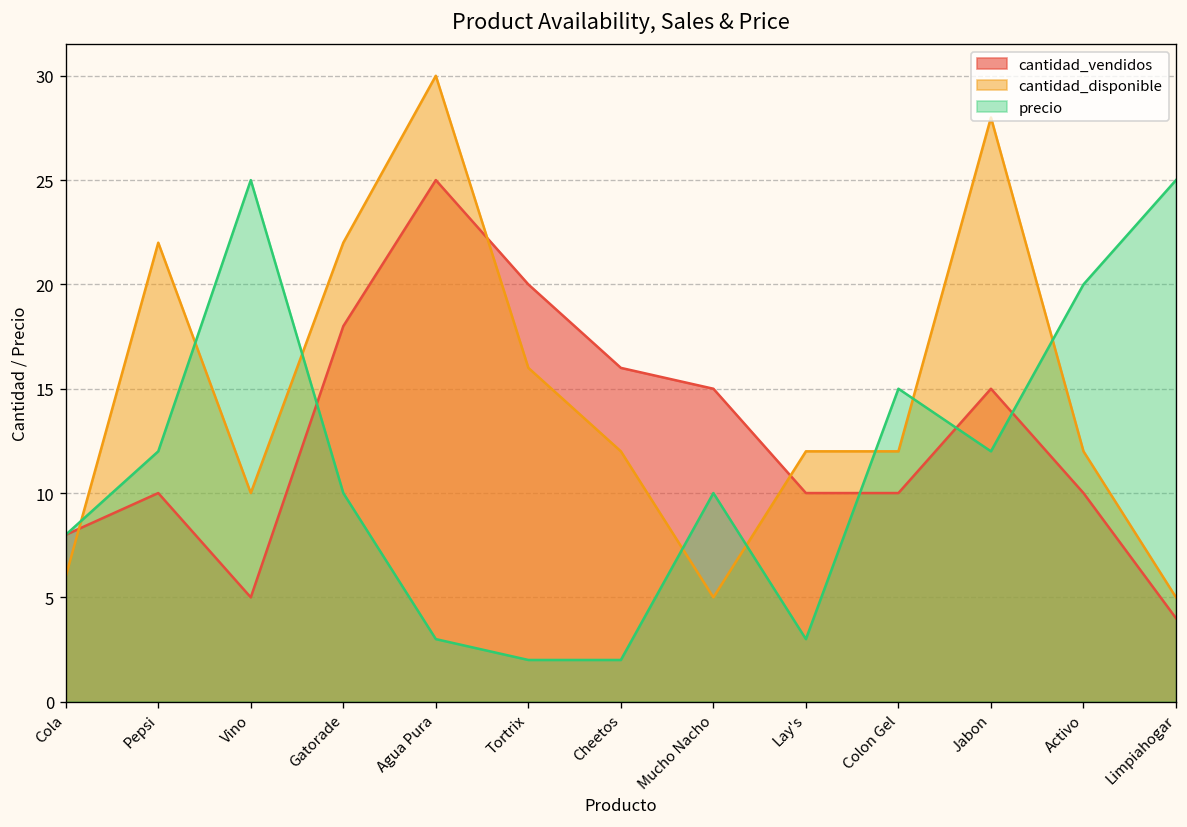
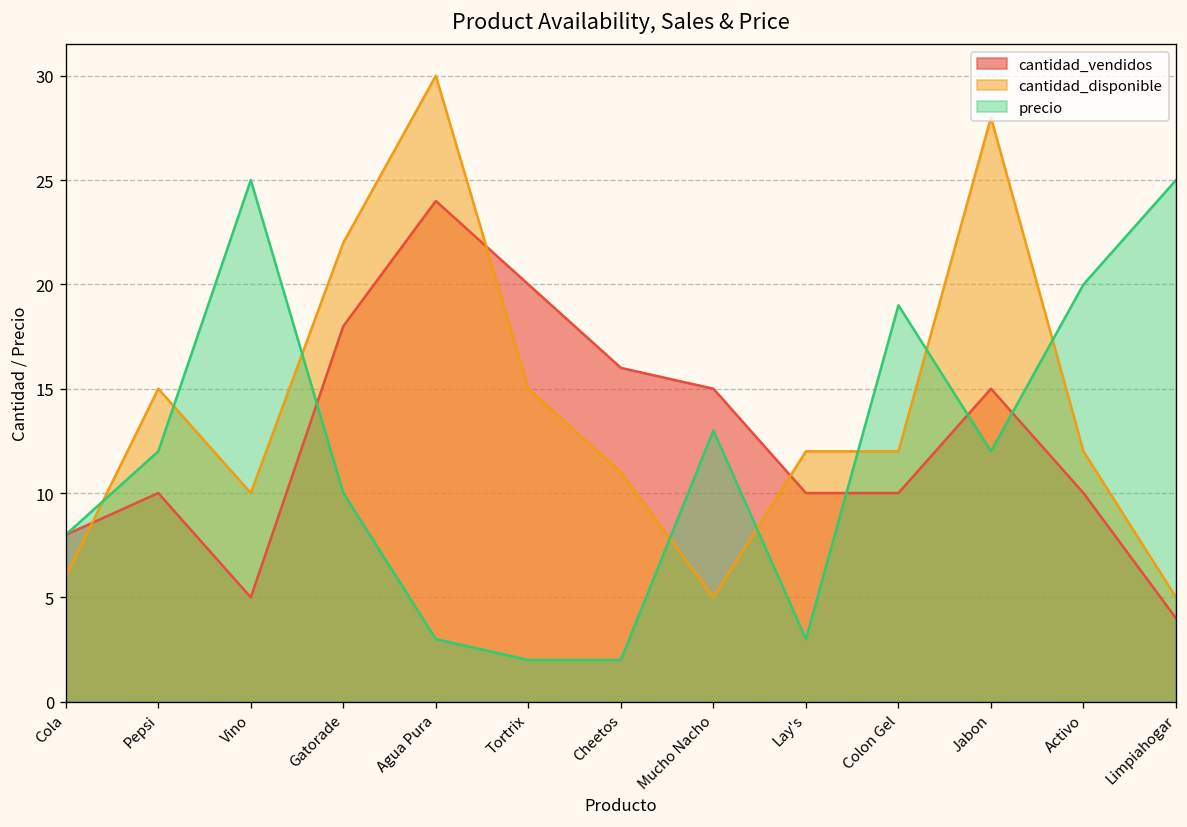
cantidad_disponible, Pepsi: 22 -> 15
cantidad_vendidos, Agua Pura: 25 -> 24
cantidad_disponible, Tortrix: 16 -> 15
cantidad_disponible, Cheetos: 12 -> 11
precio, Mucho Nacho: 10 -> 13
precio, Colon Gel: 15 -> 19
